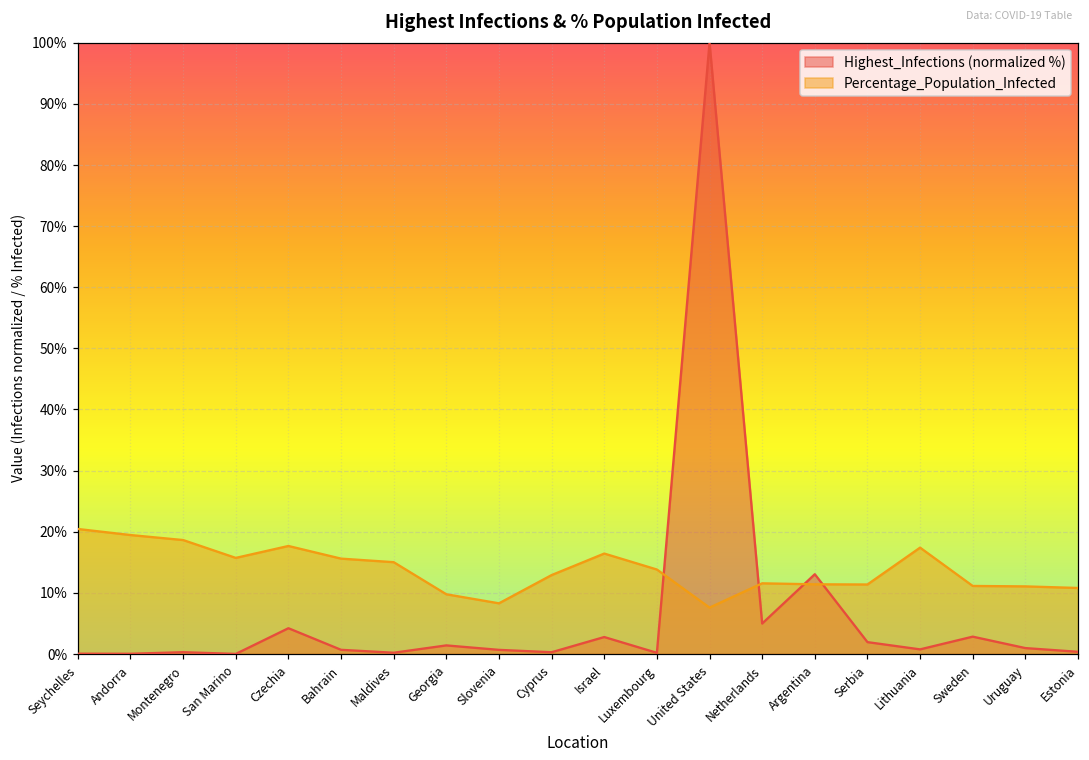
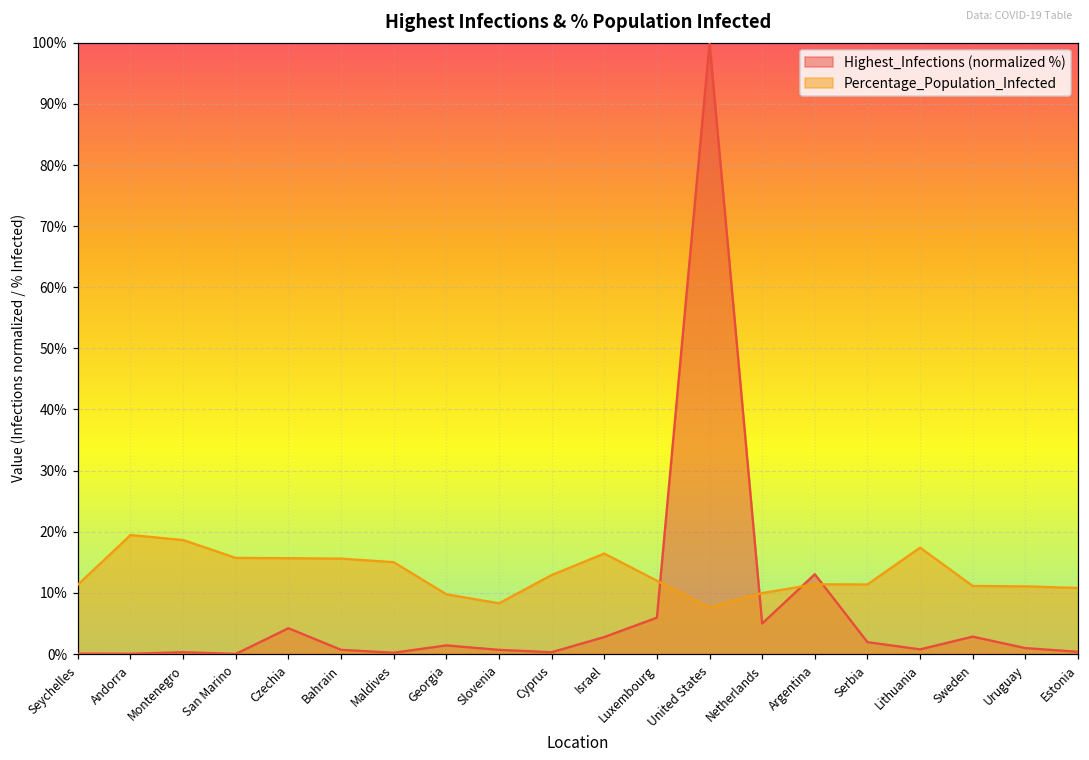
Percentage_Population_Infected, Seychelles: 20% -> 11%
Percentage_Population_Infected, Czechia: 18% -> 16%
Highest_Infections (normalized %), Luxembourg: 0% -> 6%
Percentage_Population_Infected, Luxembourg: 14% -> 12%
Percentage_Population_Infected, Netherlands: 12% -> 10%
